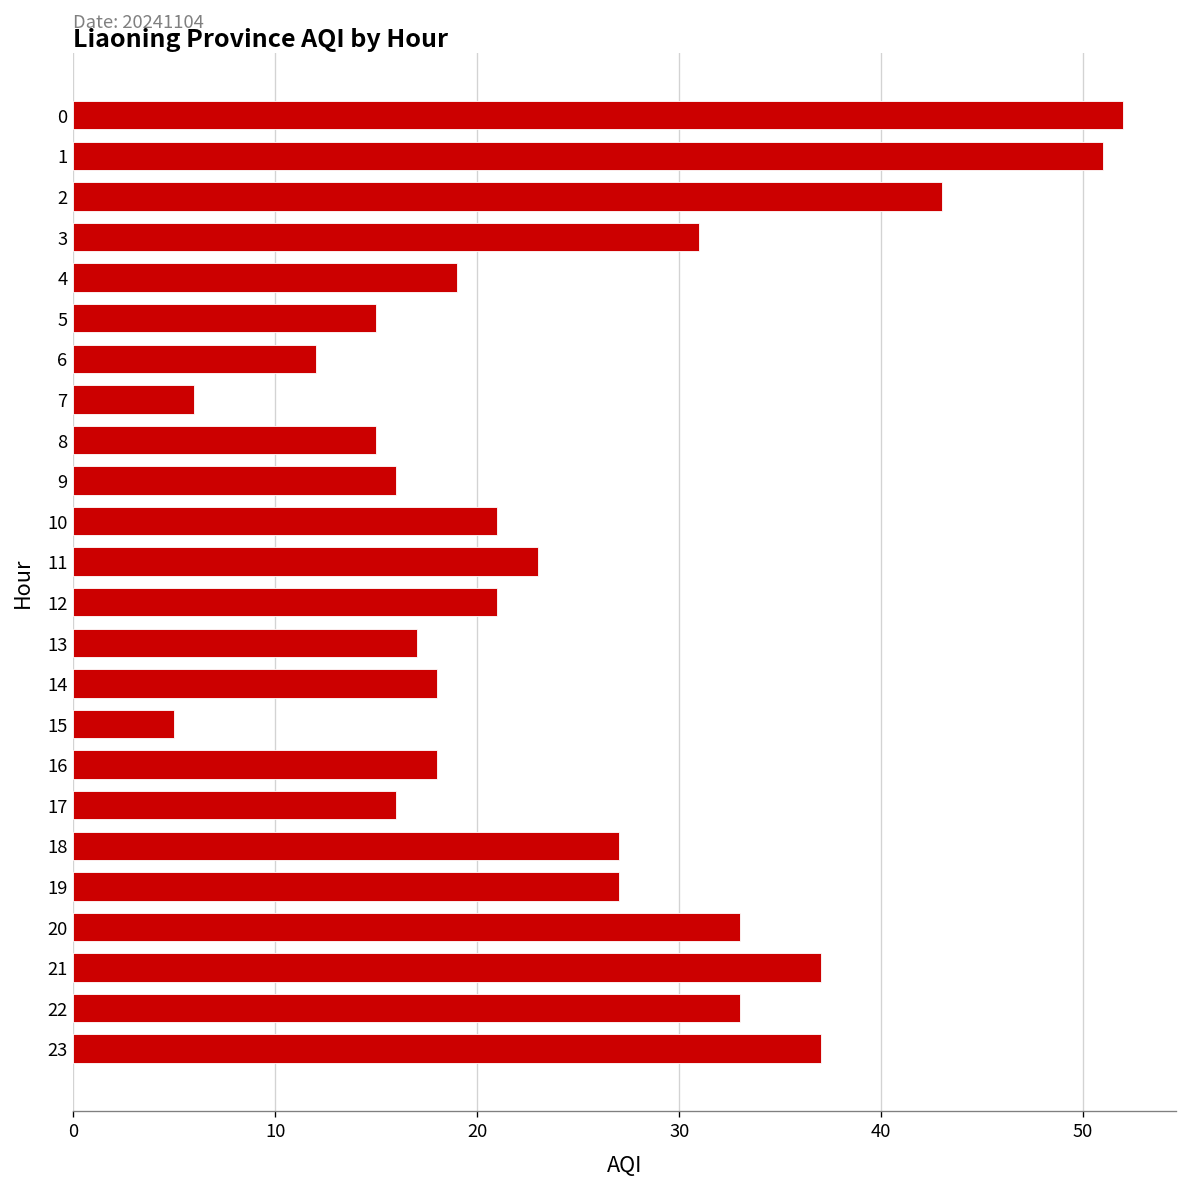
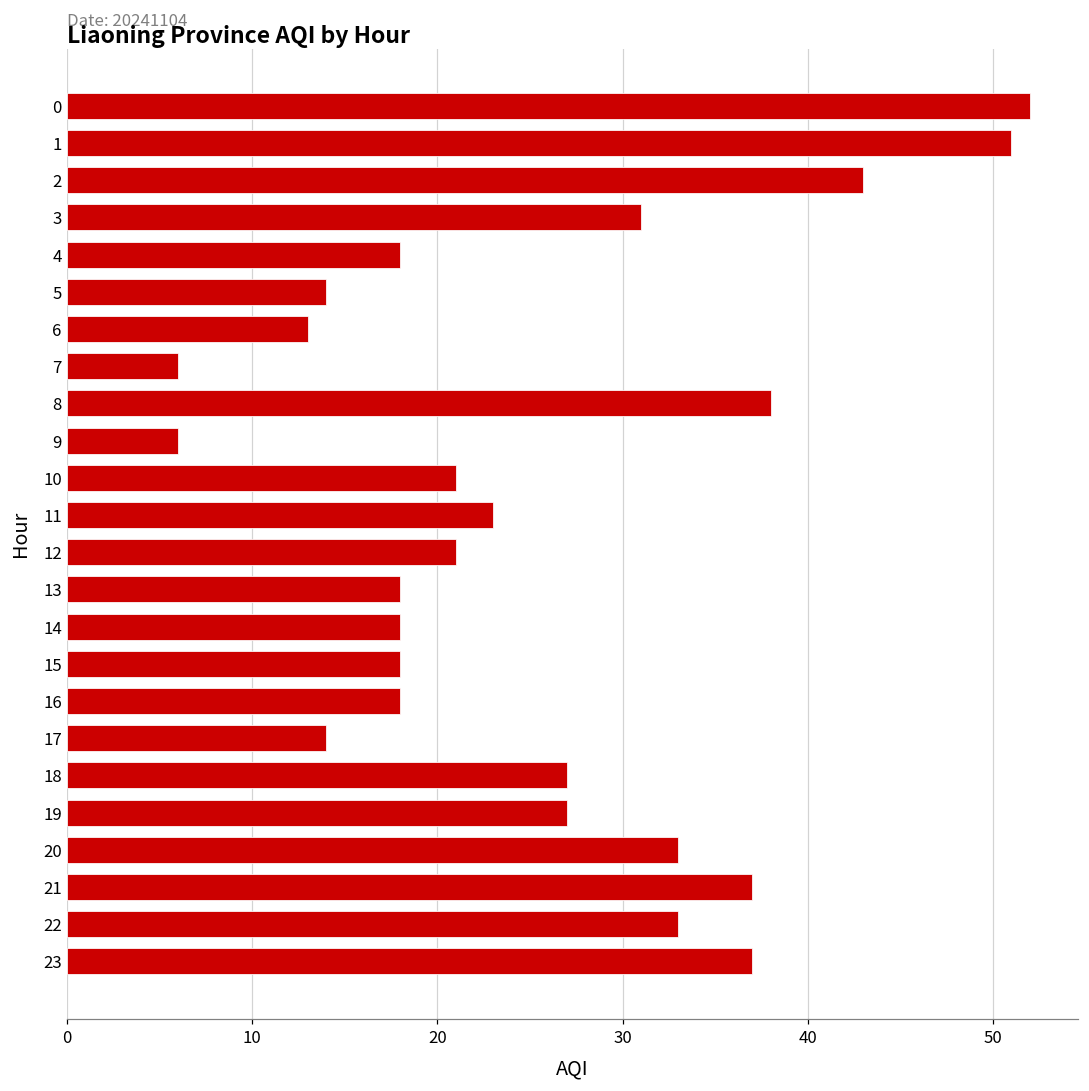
4: 19 -> 18
5: 15 -> 14
6: 12 -> 13
8: 15 -> 38
9: 16 -> 6
13: 17 -> 18
15: 5 -> 18
17: 16 -> 14
